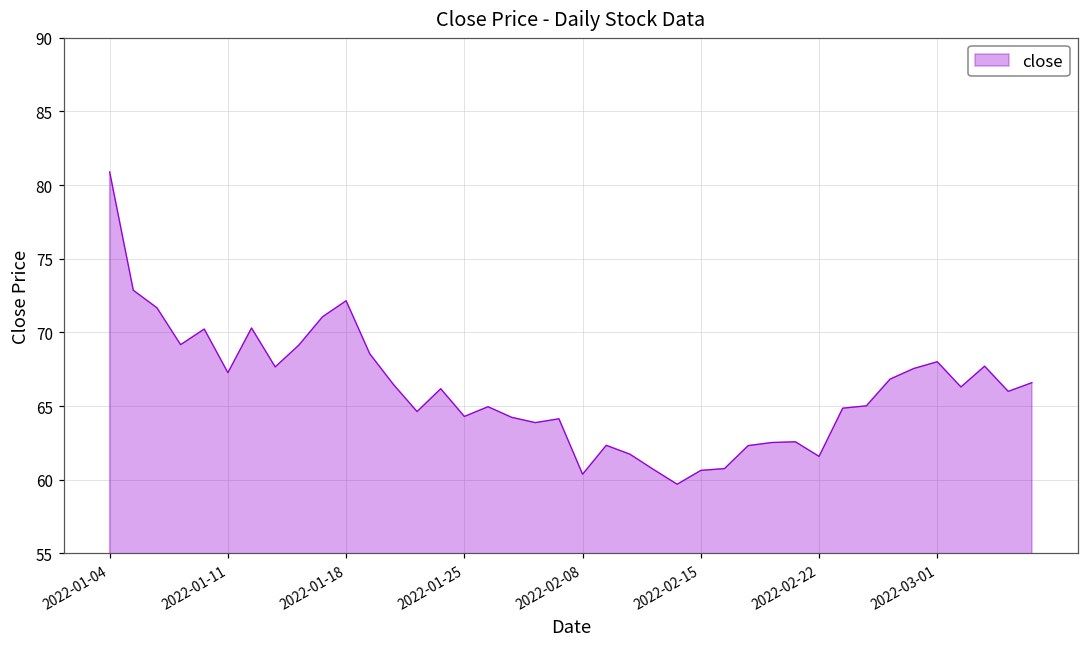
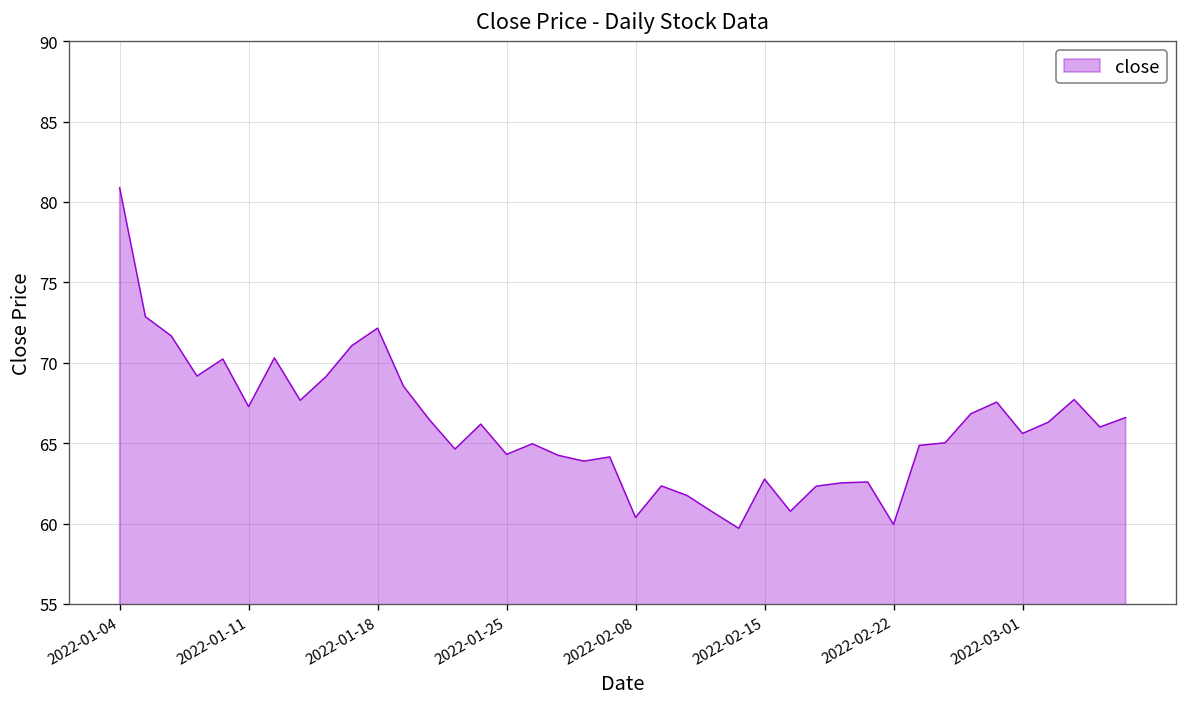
2022-02-15: 60.6 -> 62.8
2022-02-22: 61.6 -> 59.9
2022-03-01: 68.0 -> 65.6
